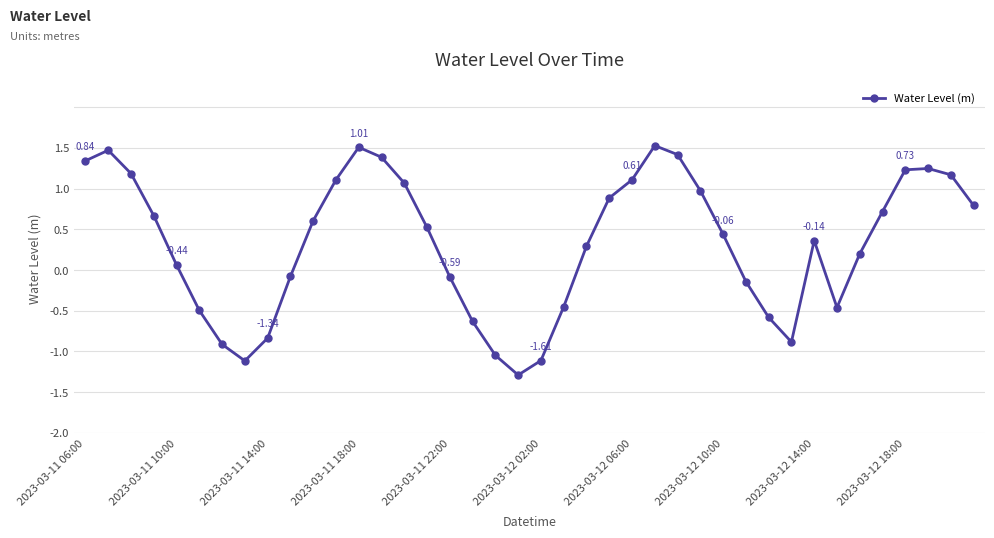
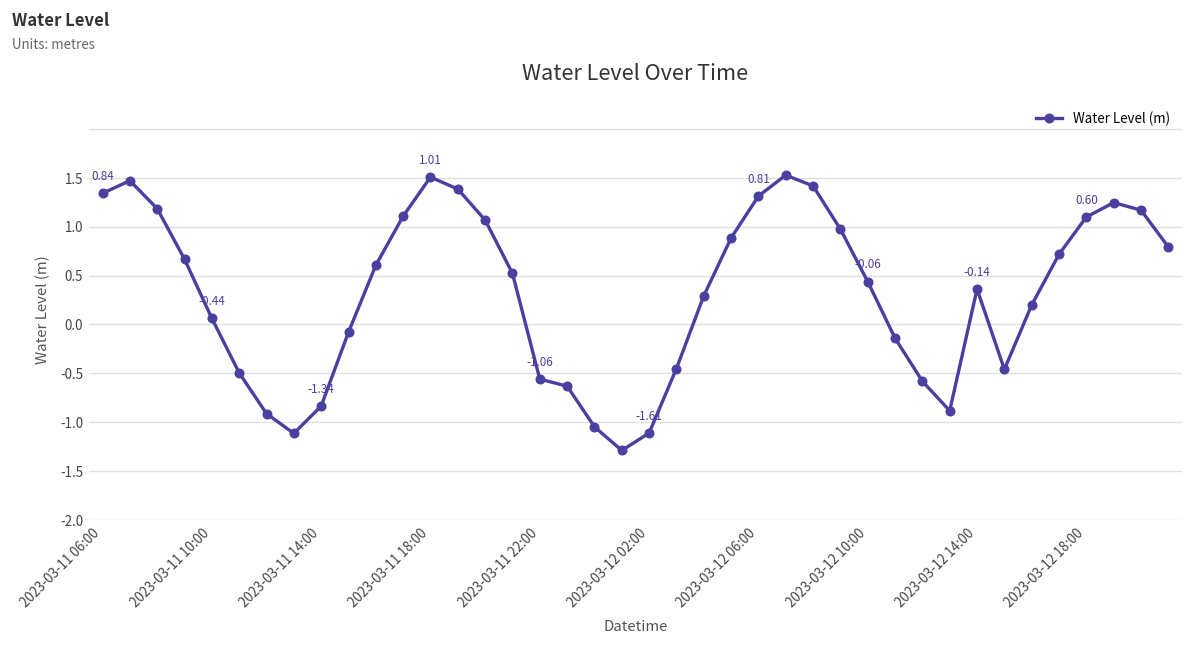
2023-03-11 22:00: -0.59 -> -1.06
2023-03-12 06:00: 0.61 -> 0.81
2023-03-12 18:00: 0.73 -> 0.60
